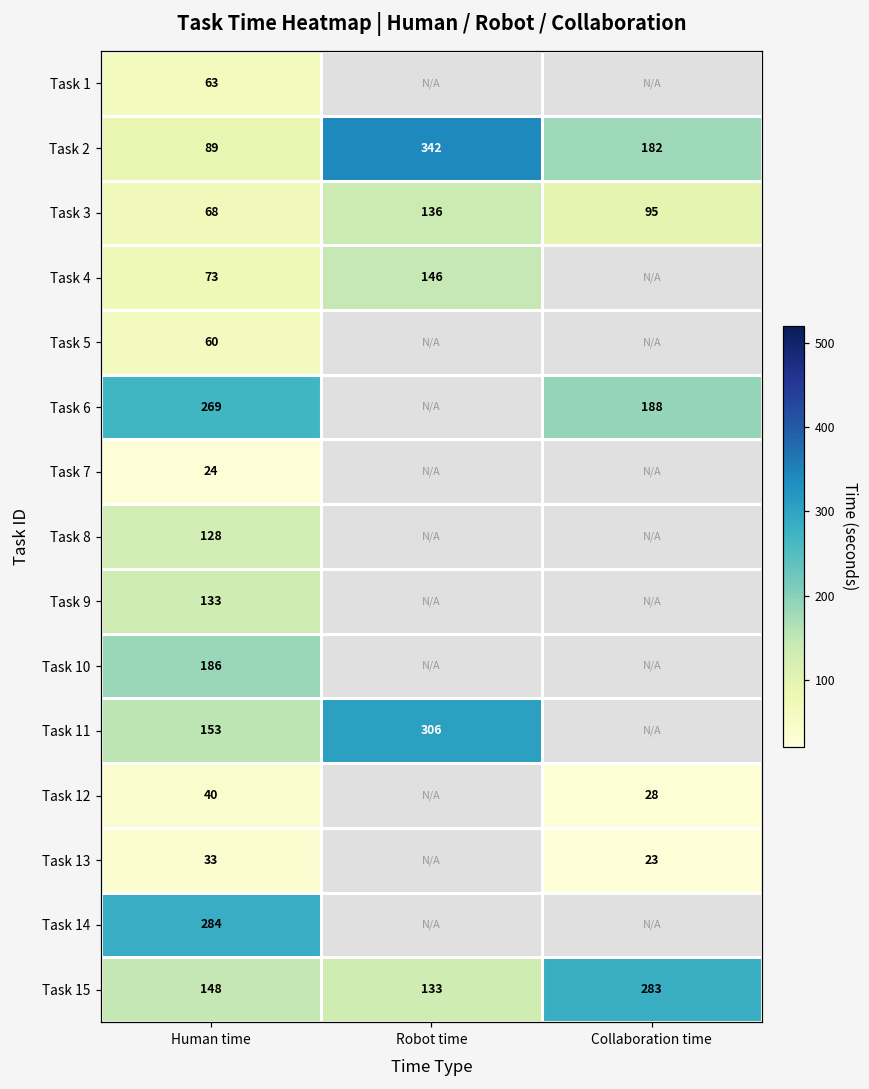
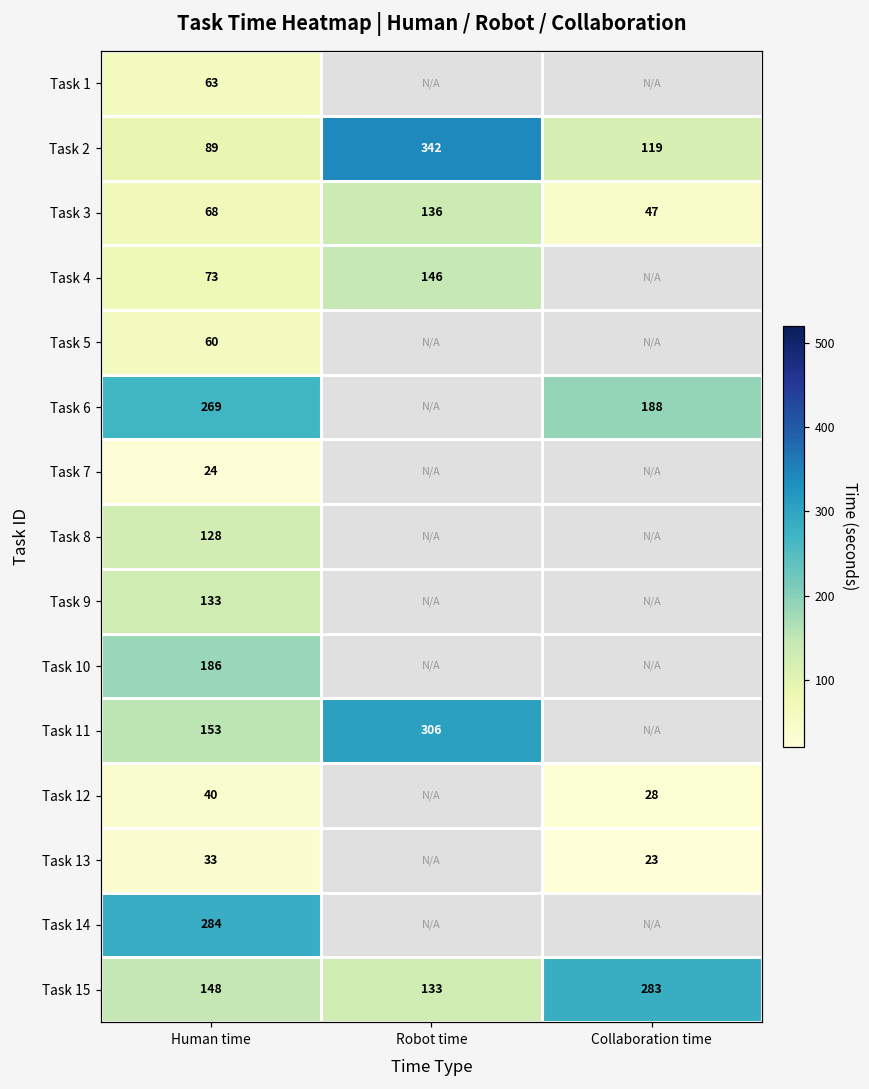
Task 2, Collaboration time: 182 -> 119
Task 3, Collaboration time: 95 -> 47
